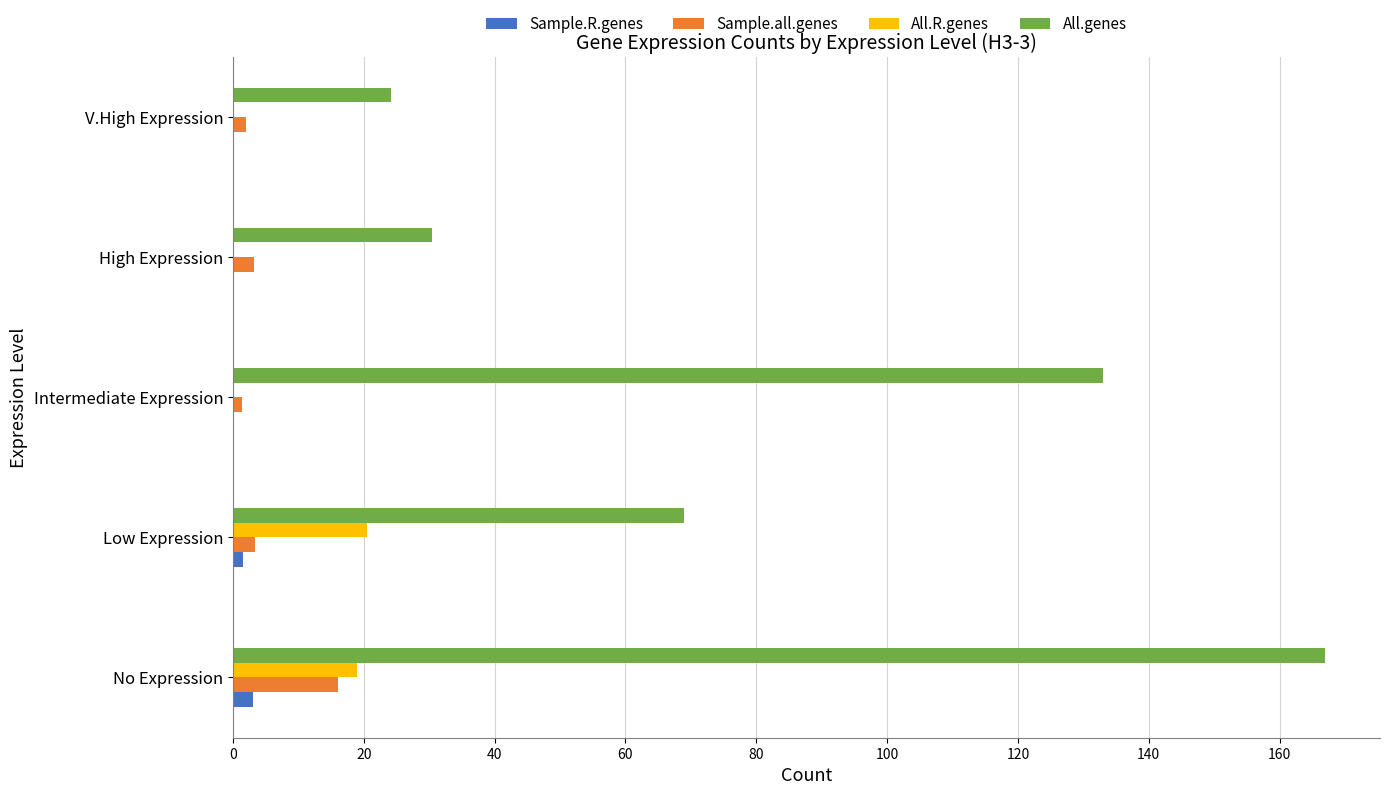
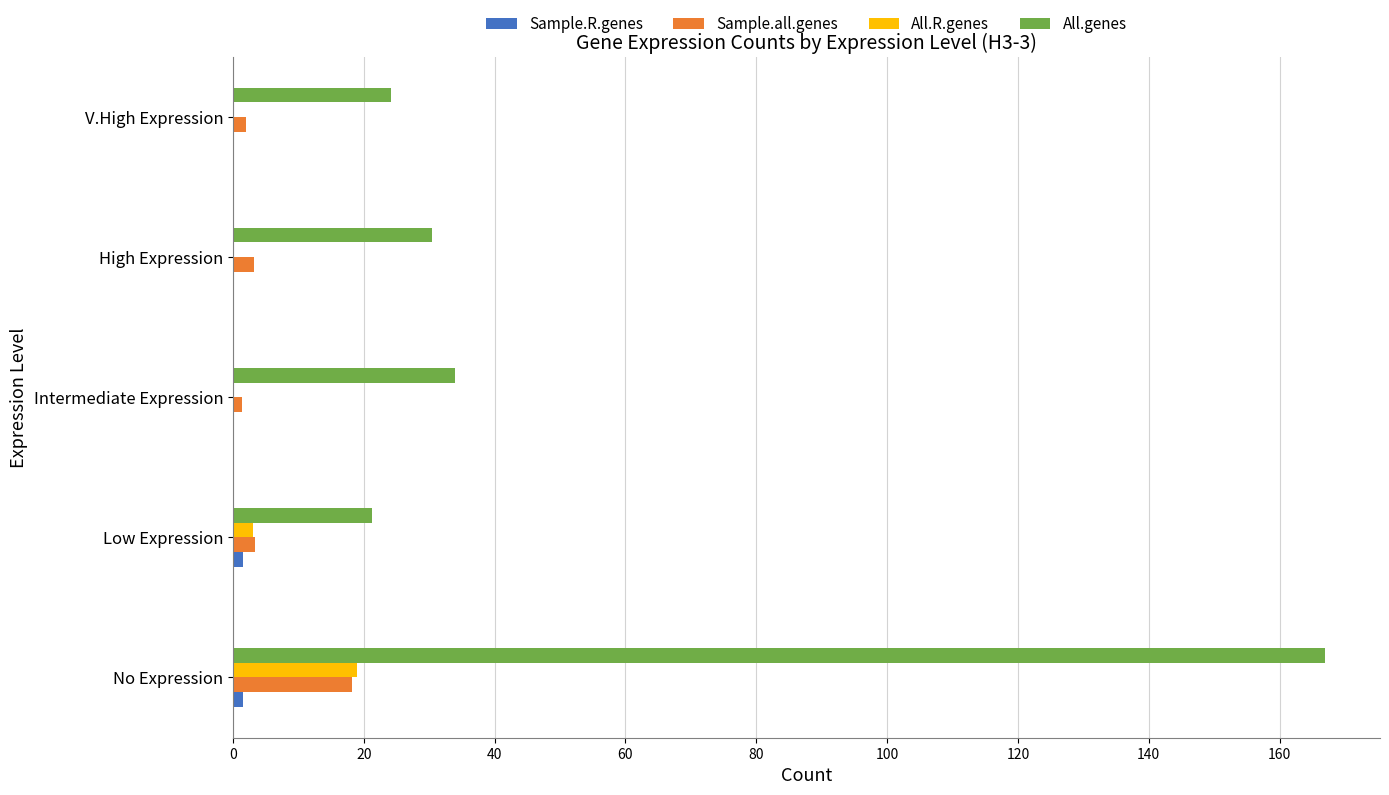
All.genes, Intermediate Expression: 133 -> 34
All.genes, Low Expression: 69 -> 21
All.R.genes, Low Expression: 21 -> 3
Sample.all.genes, No Expression: 16 -> 18
Sample.R.genes, No Expression: 3 -> 2
